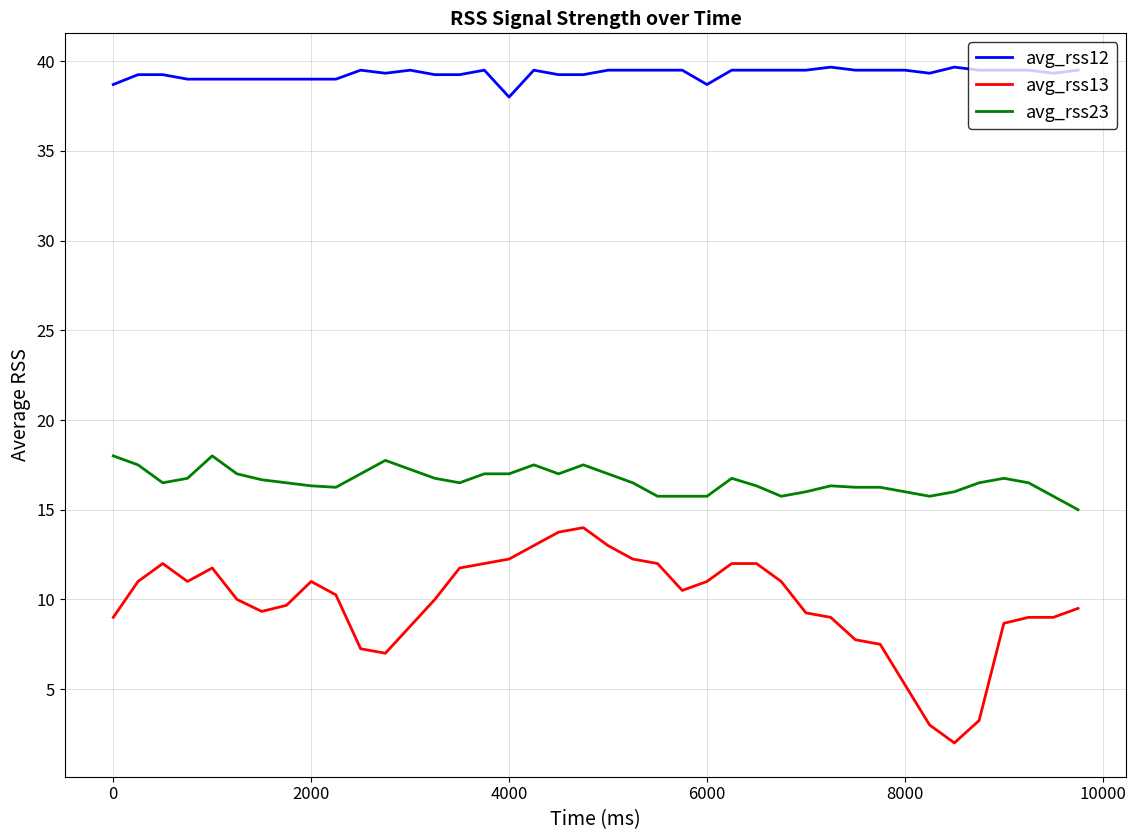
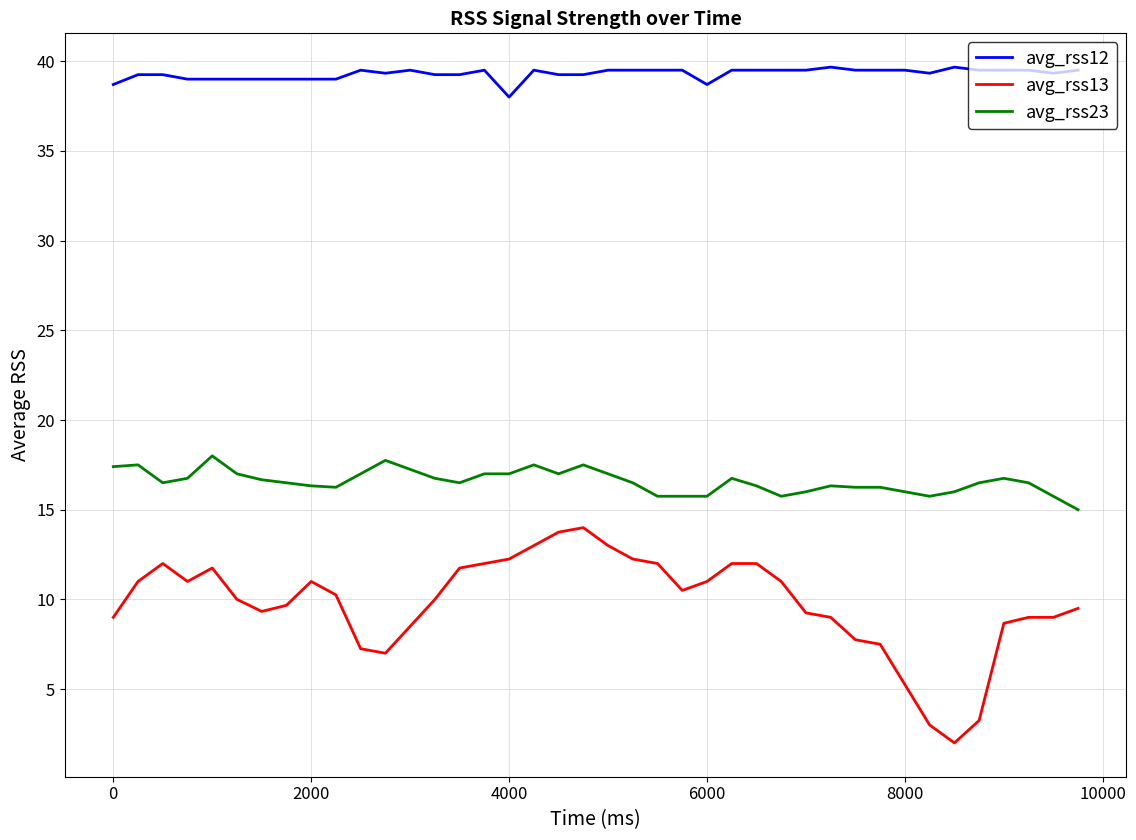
avg_rss23, 0: 18.0 -> 17.4
